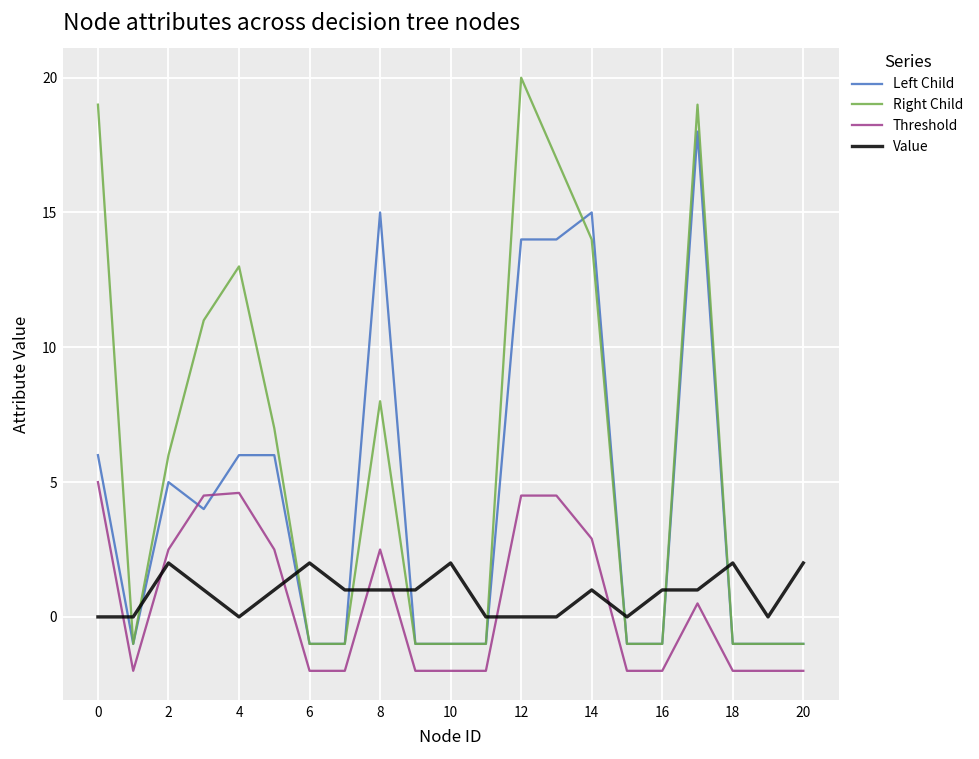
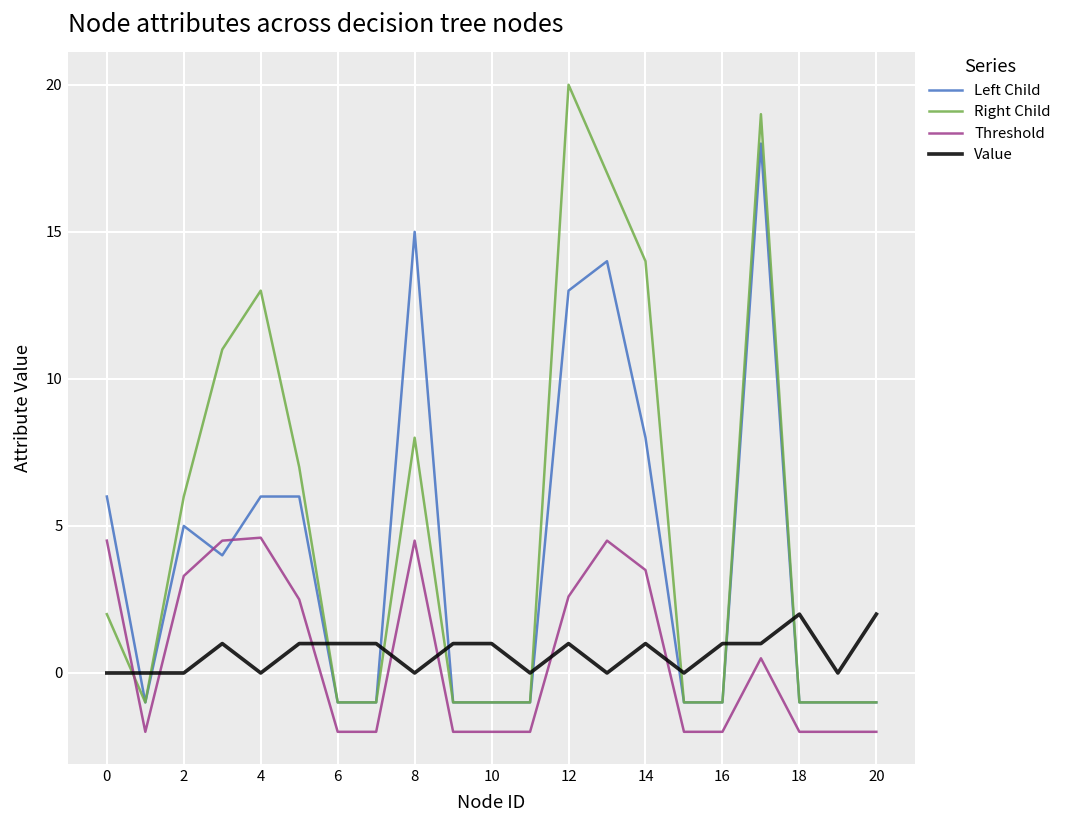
Right Child, 0: 19 -> 2
Threshold, 0: 5.0 -> 4.5
Threshold, 2: 2.5 -> 3.3
Value, 2: 2 -> 0
Value, 6: 2 -> 1
Threshold, 8: 2.5 -> 4.5
Value, 8: 1 -> 0
Value, 10: 2 -> 1
Left Child, 12: 14 -> 13
Threshold, 12: 4.5 -> 2.6
Value, 12: 0 -> 1
Left Child, 14: 15 -> 8
Threshold, 14: 2.9 -> 3.5
